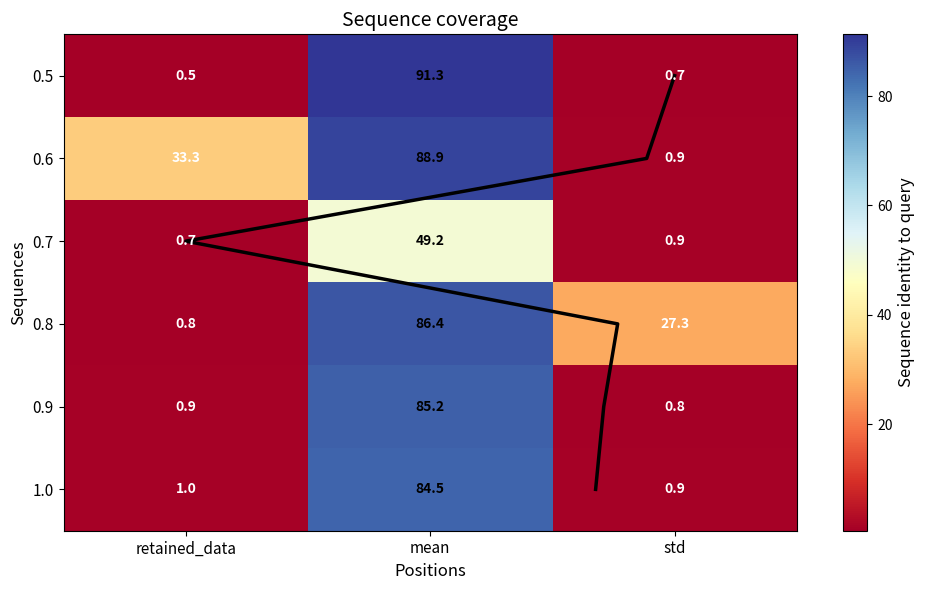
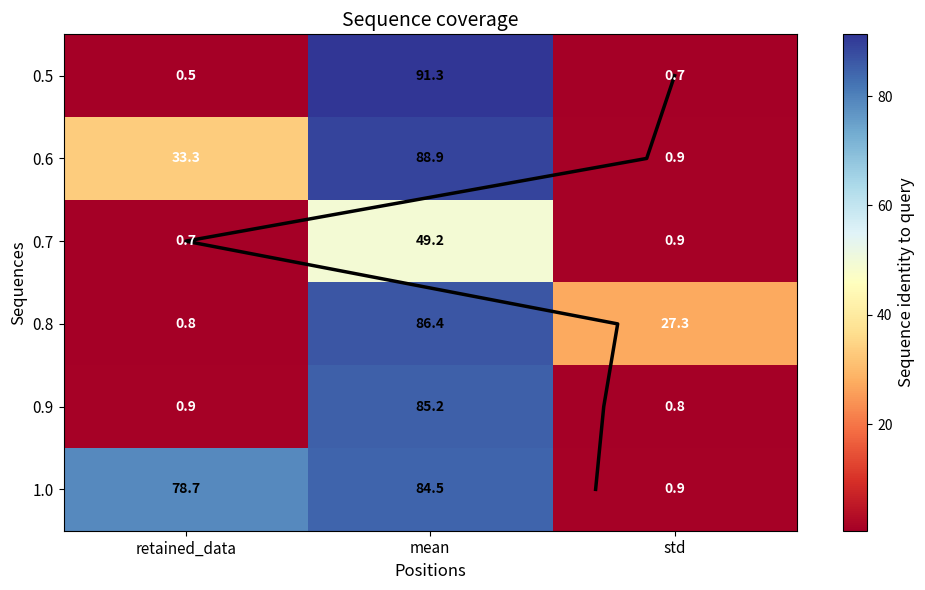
1.0, retained_data: 1.0 -> 78.7
